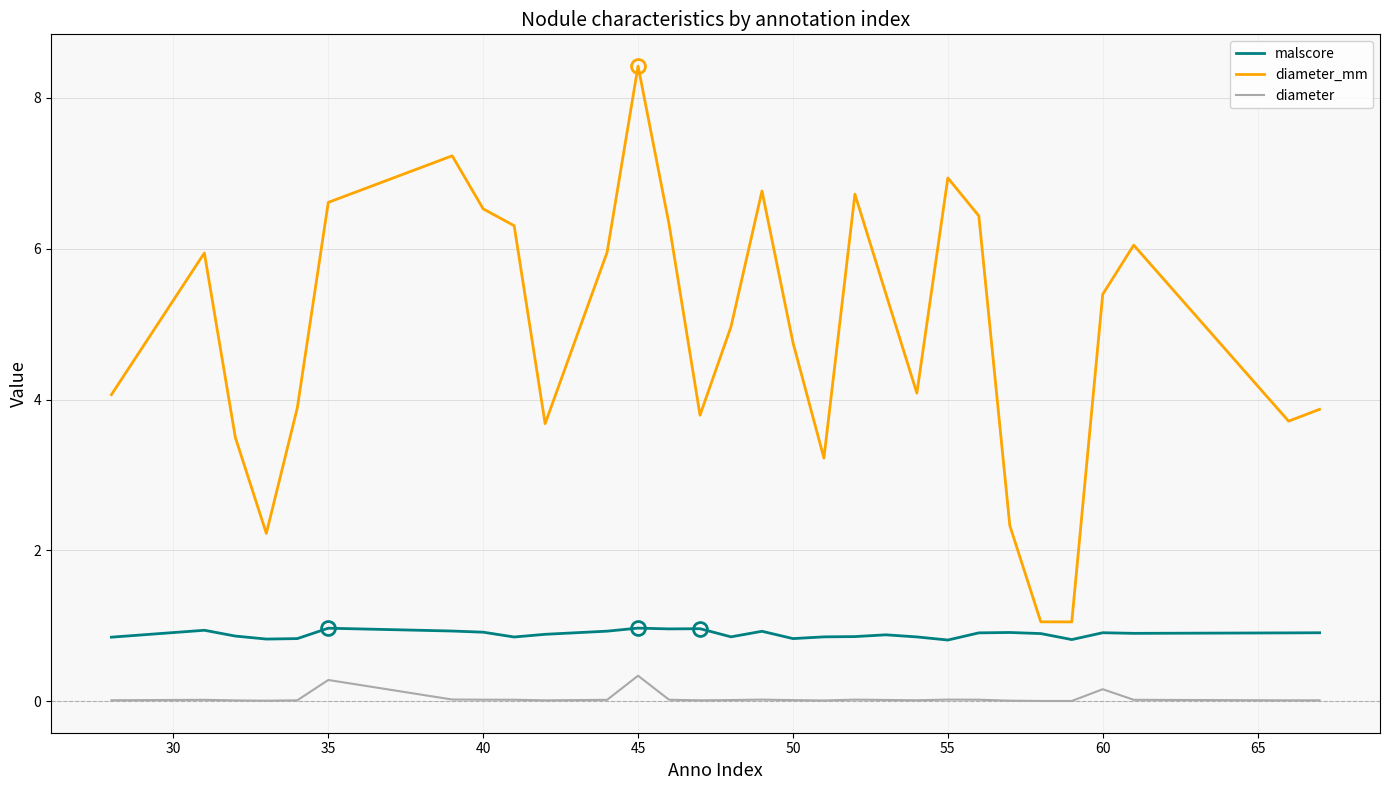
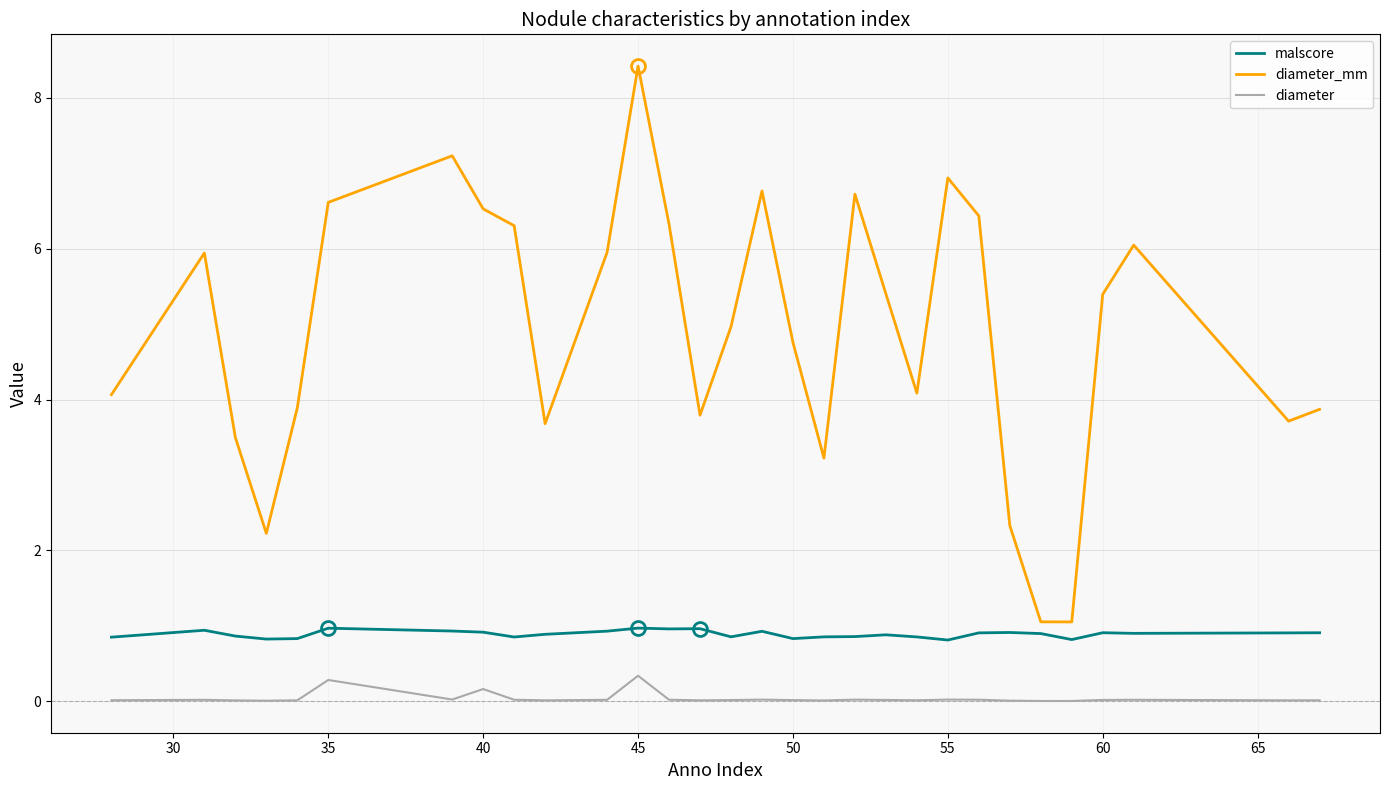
diameter, 40: 0.0 -> 0.2
diameter, 60: 0.2 -> 0.0
